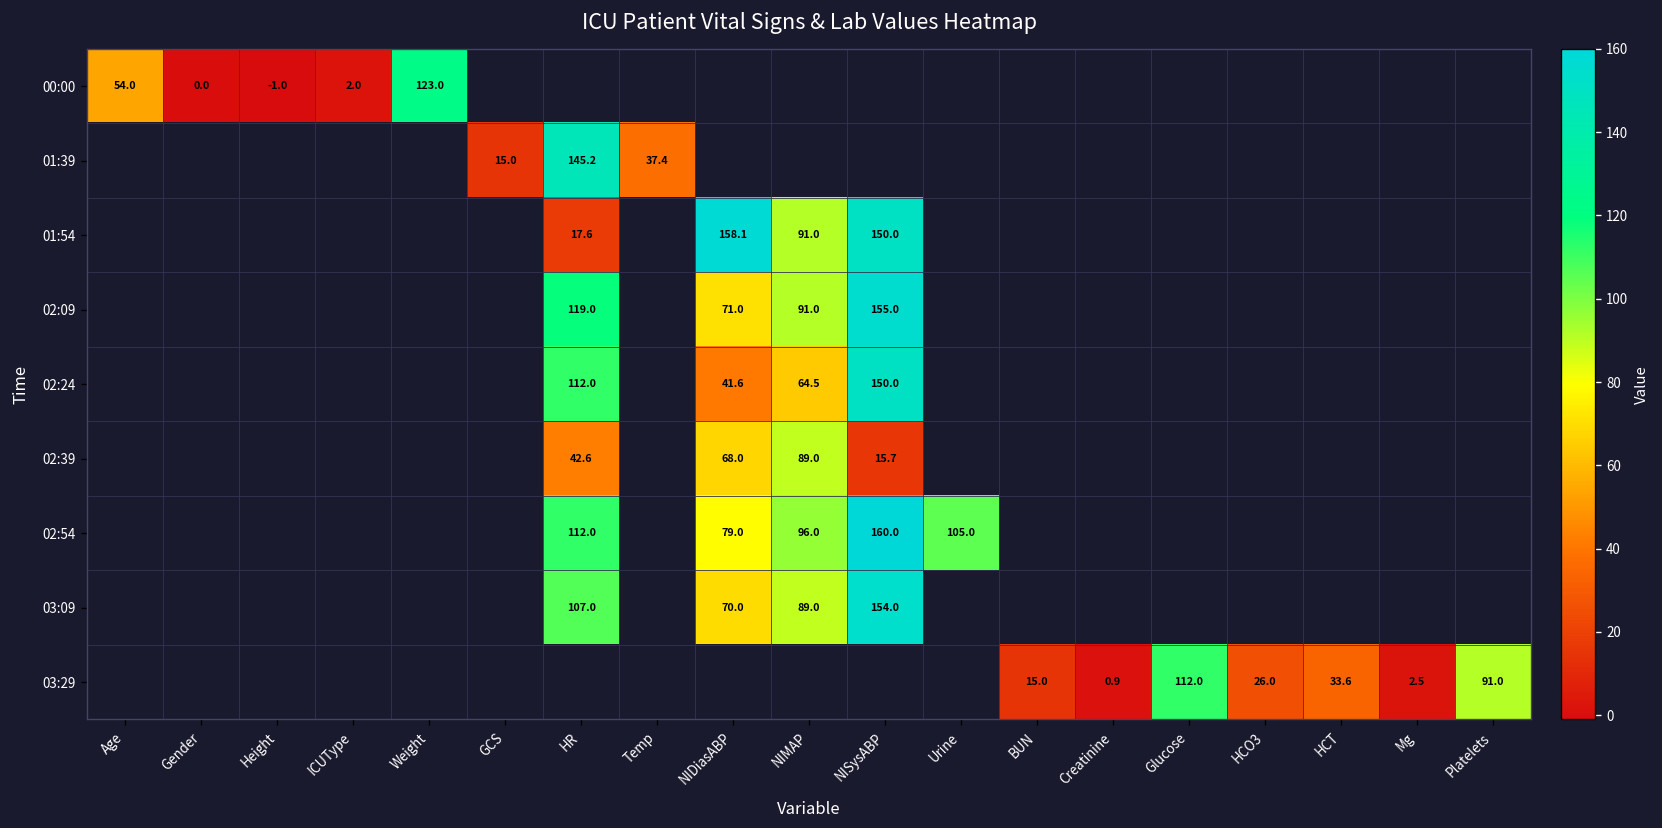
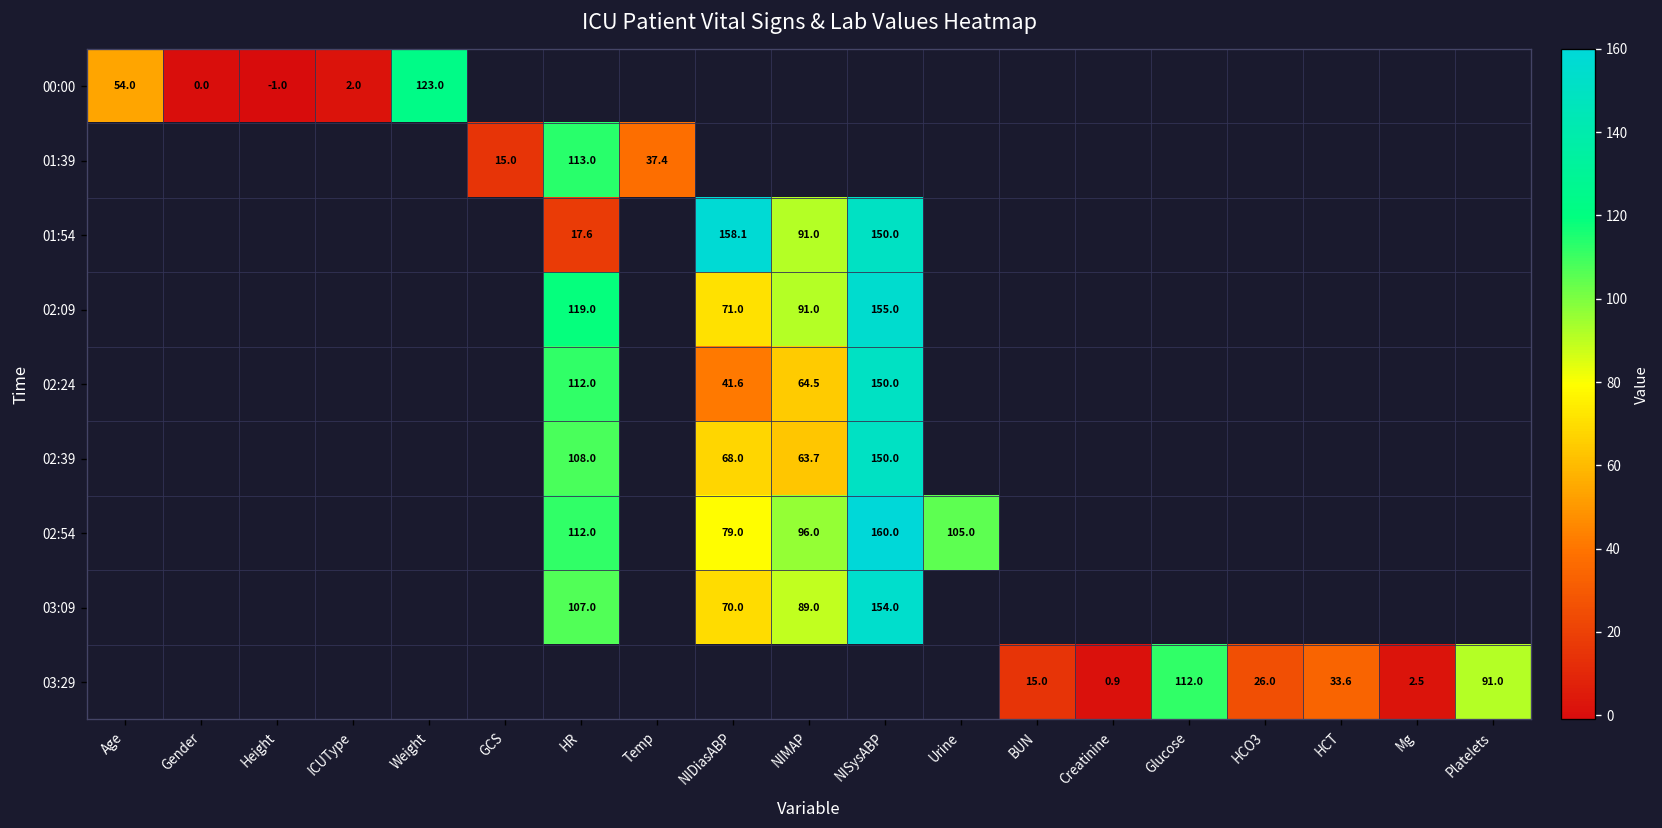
01:39, HR: 145.2 -> 113.0
02:39, HR: 42.6 -> 108.0
02:39, NIMAP: 89.0 -> 63.7
02:39, NISysABP: 15.7 -> 150.0
